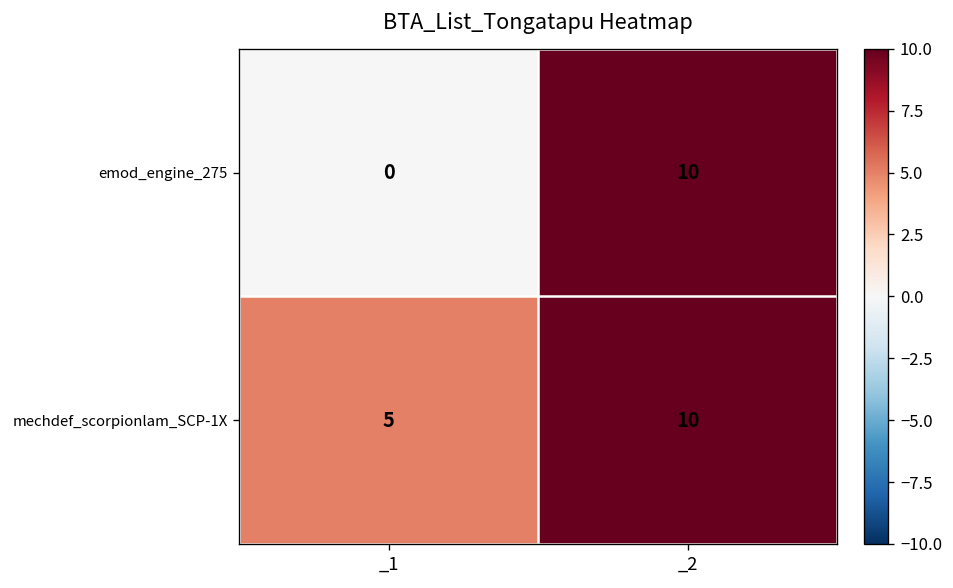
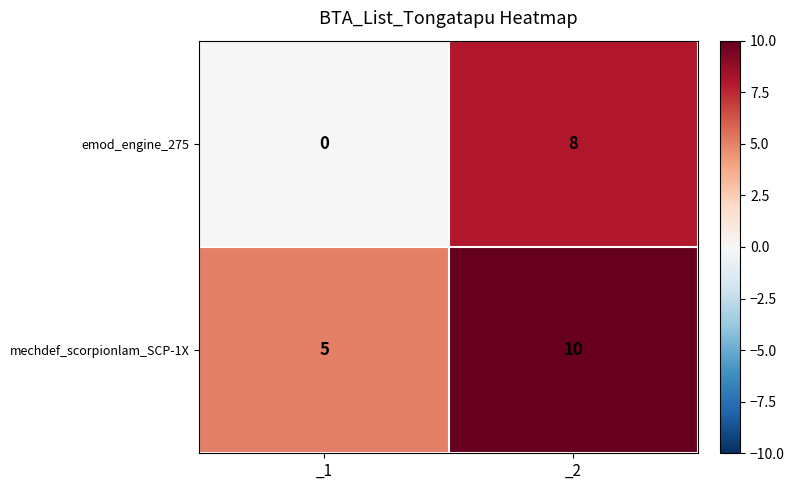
emod_engine_275, _2: 10 -> 8
